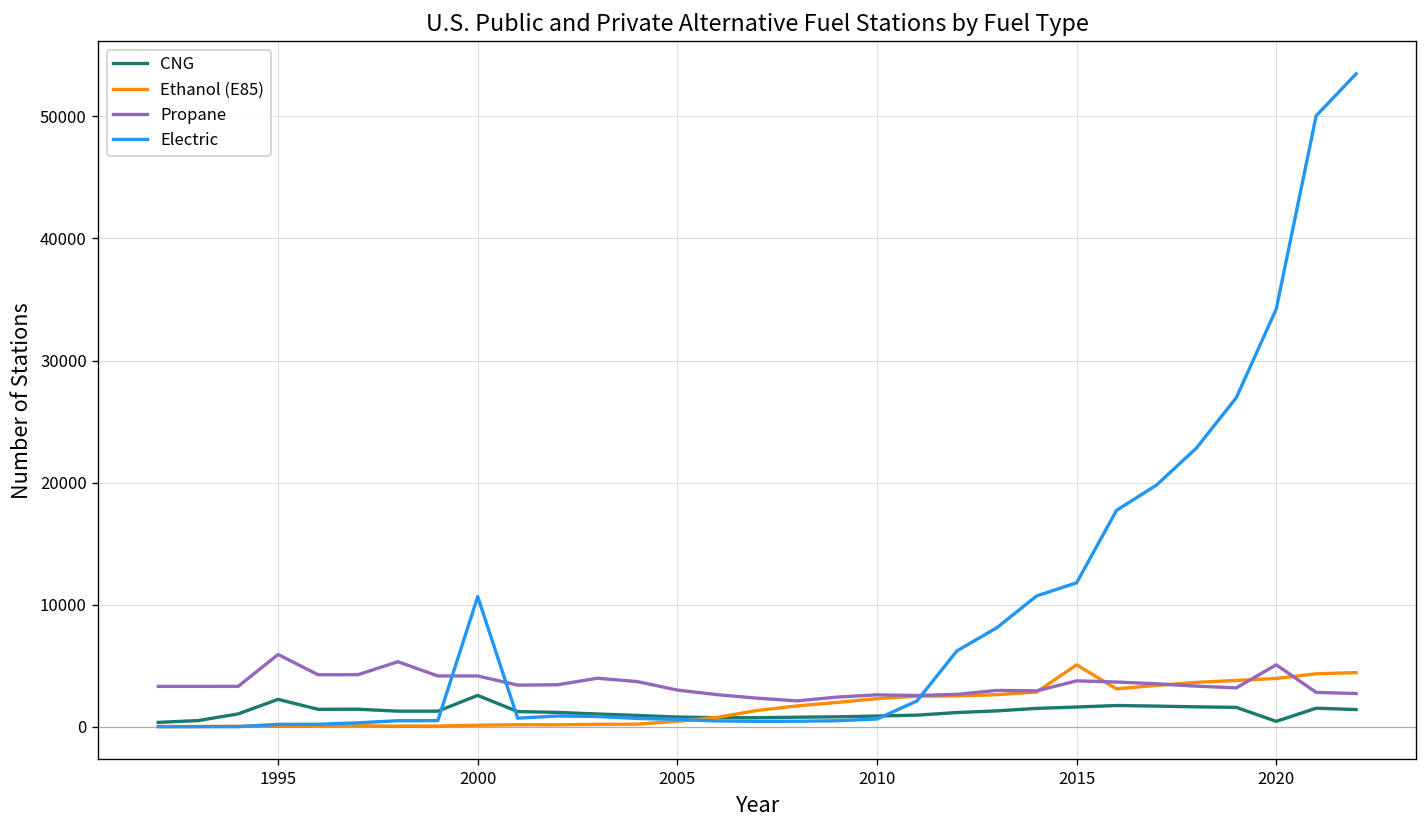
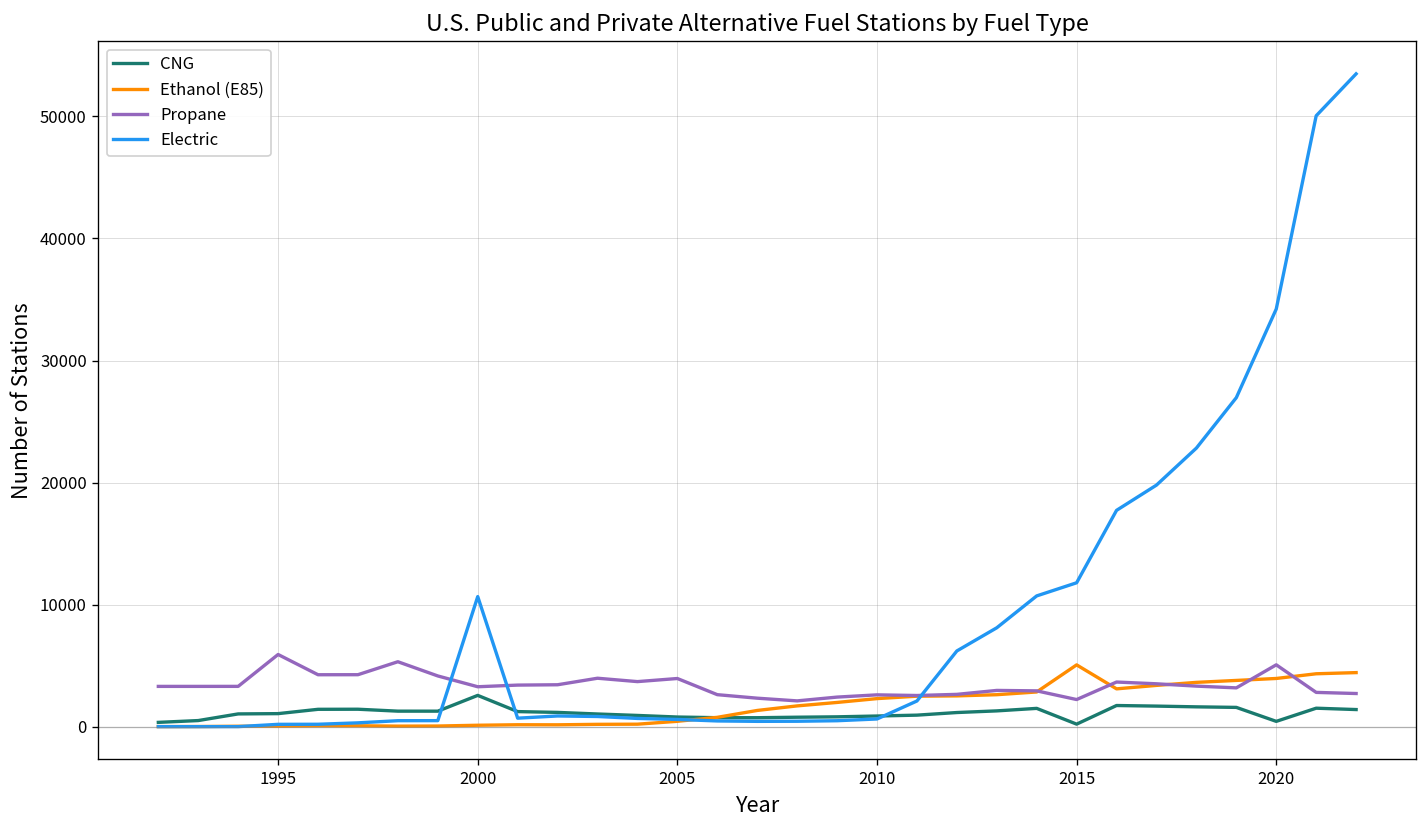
CNG, 1995: 2200 -> 1100
Propane, 2000: 4200 -> 3300
Propane, 2005: 3000 -> 3900
CNG, 2015: 1600 -> 200
Propane, 2015: 3700 -> 2200
